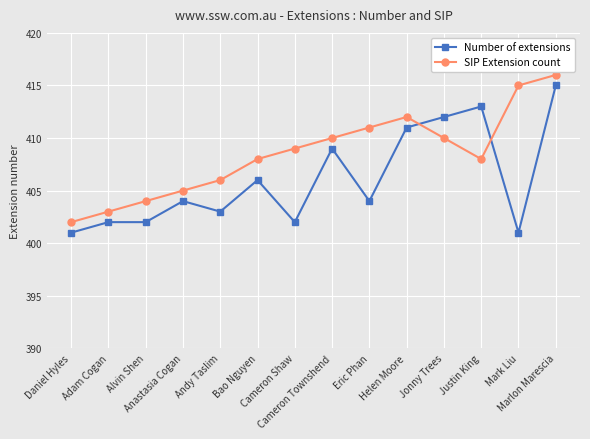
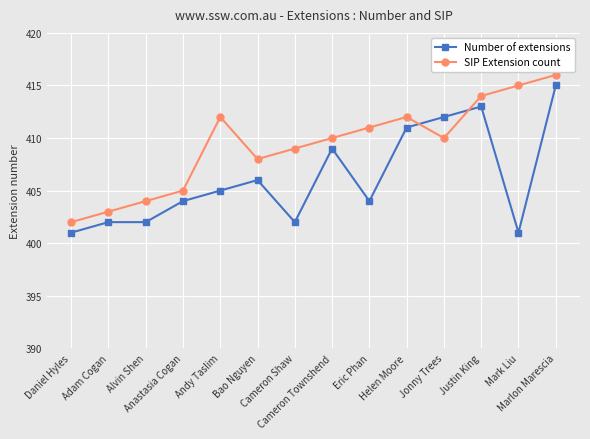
Number of extensions, Andy Taslim: 403 -> 405
SIP Extension count, Andy Taslim: 406 -> 412
SIP Extension count, Justin King: 408 -> 414
